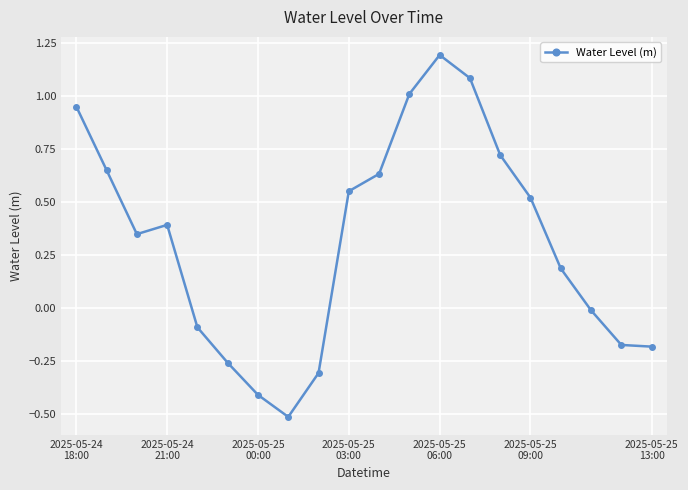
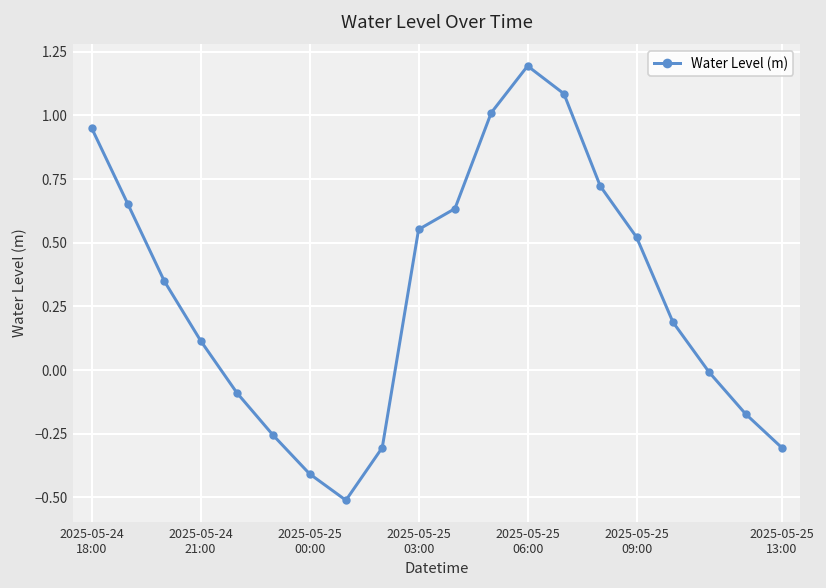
2025-05-24 21:00: 0.39 -> 0.12
2025-05-25 13:00: -0.18 -> -0.31
